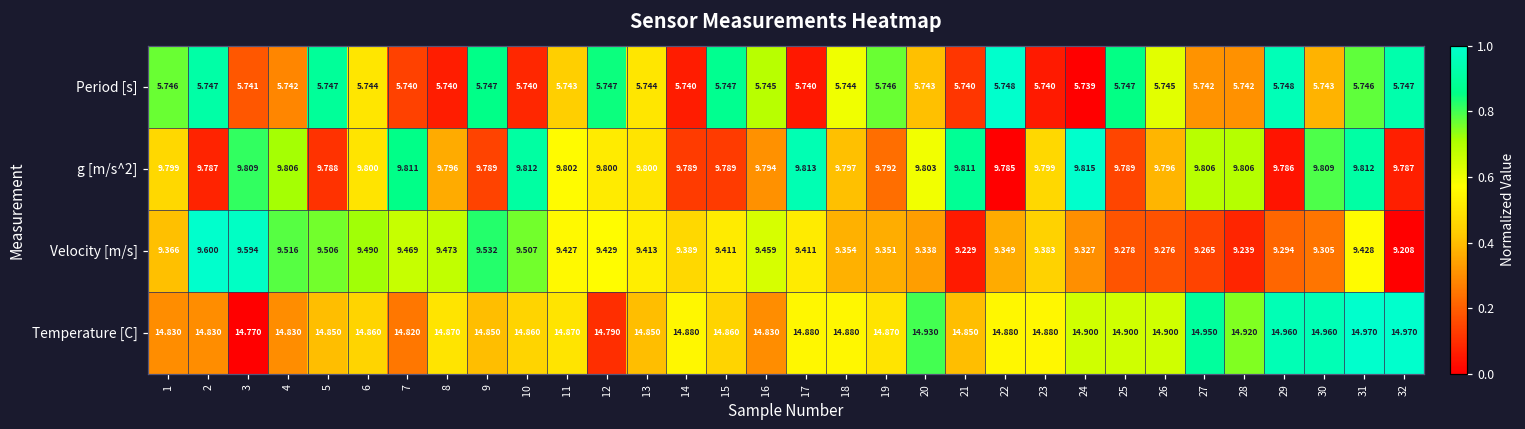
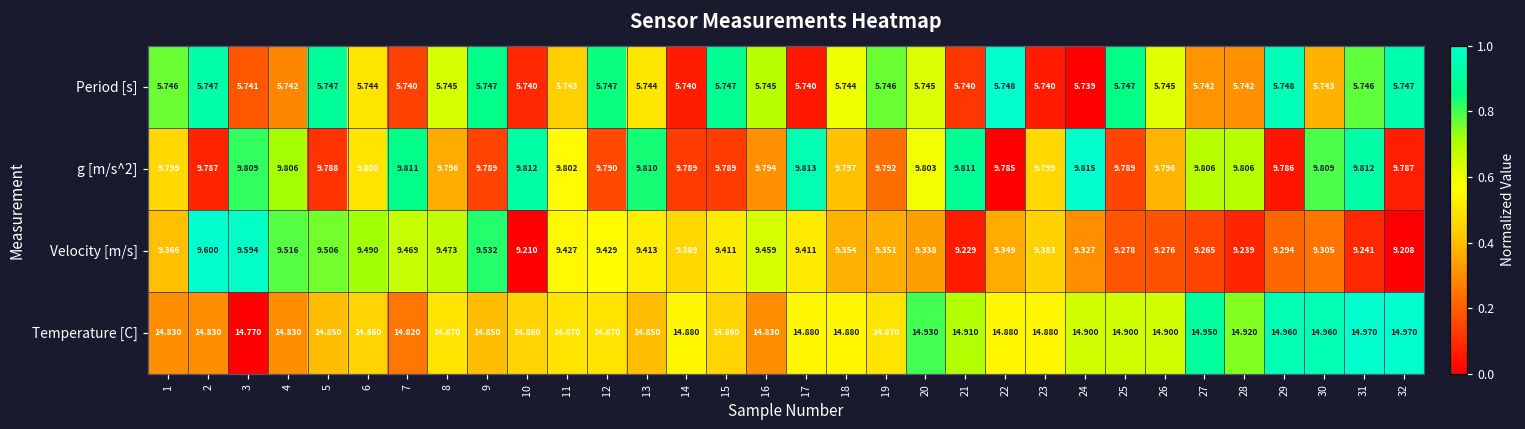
Period [s], 8: 5.740 -> 5.745
Period [s], 20: 5.743 -> 5.745
g [m/s^2], 12: 9.800 -> 9.790
g [m/s^2], 13: 9.800 -> 9.810
Velocity [m/s], 10: 9.507 -> 9.210
Velocity [m/s], 31: 9.428 -> 9.241
Temperature [C], 12: 14.790 -> 14.870
Temperature [C], 21: 14.850 -> 14.910
